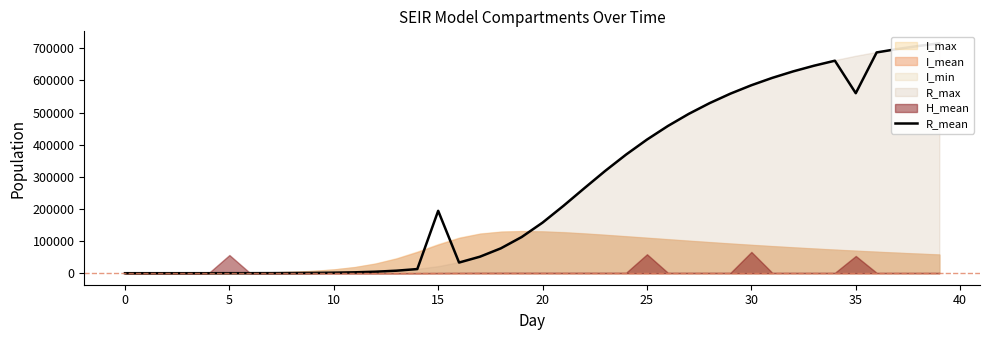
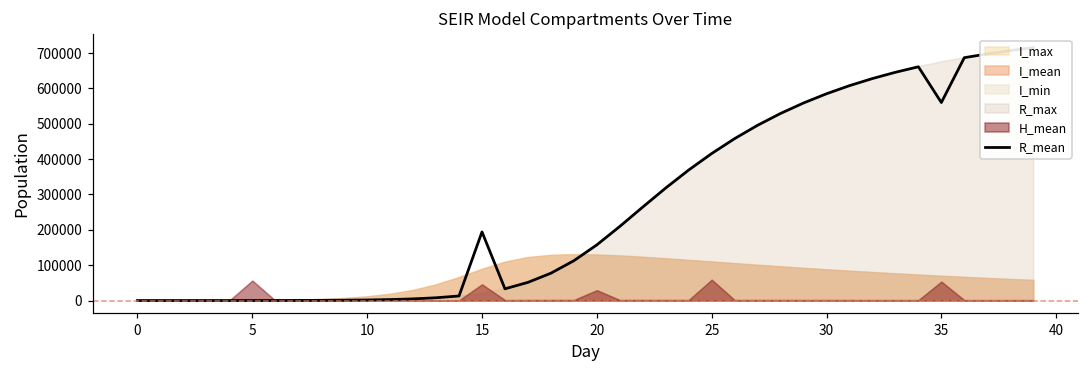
H_mean, 15: 0 -> 50000
H_mean, 20: 0 -> 30000
H_mean, 30: 70000 -> 0
